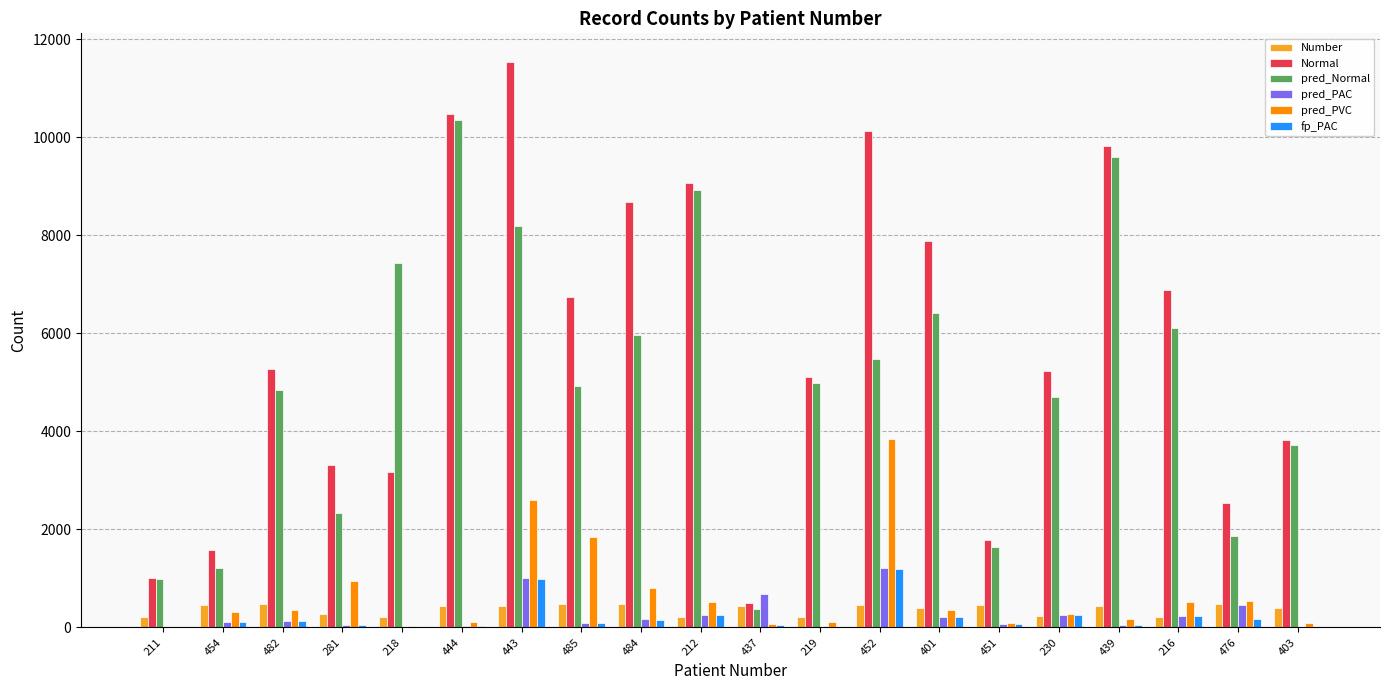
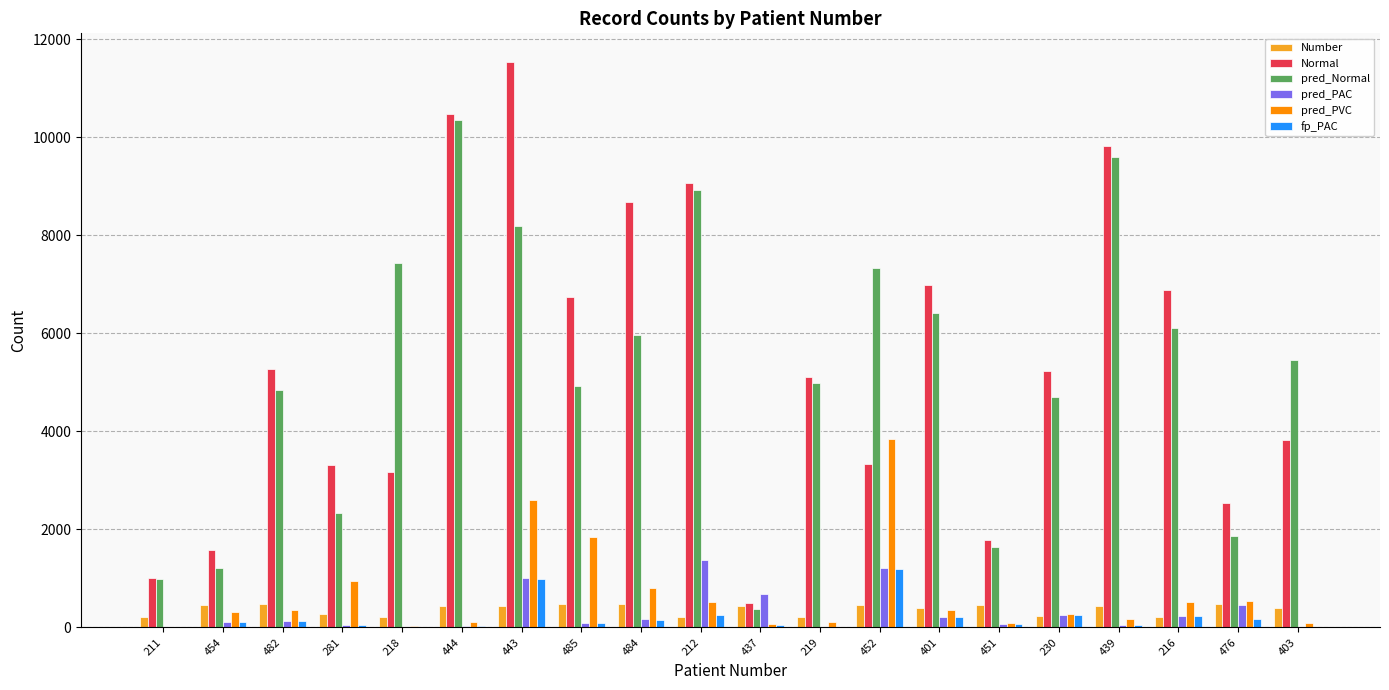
pred_PAC, 212: 300 -> 1400
Normal, 452: 10100 -> 3300
pred_Normal, 452: 5500 -> 7300
Normal, 401: 7900 -> 7000
pred_Normal, 403: 3700 -> 5400
